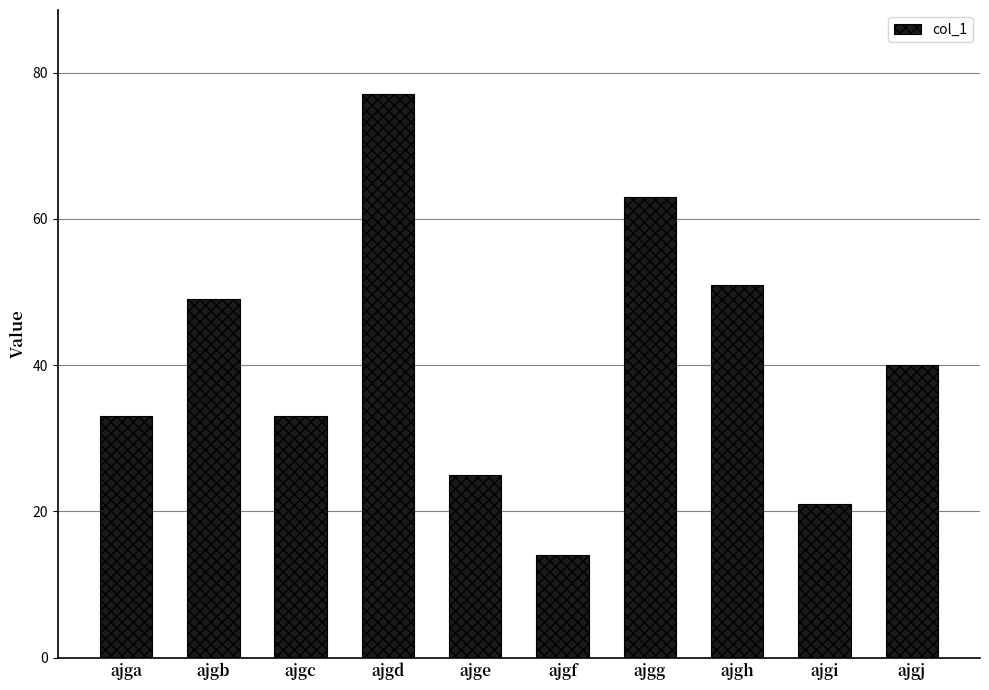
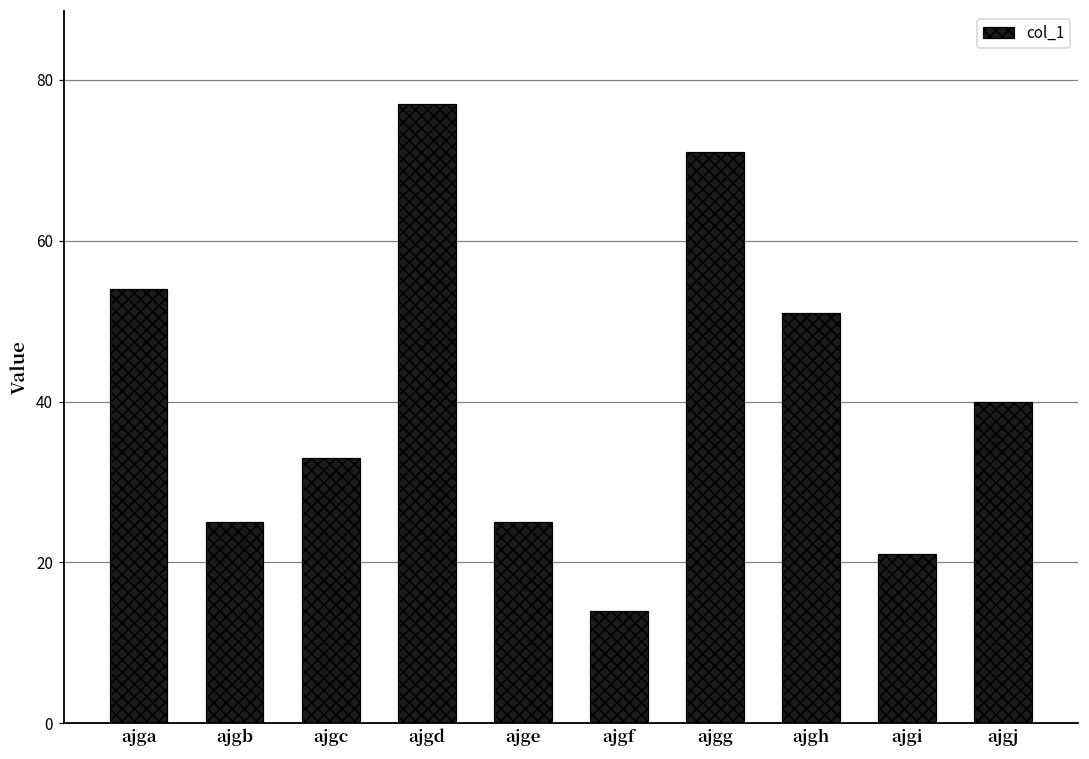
ajga: 33 -> 54
ajgb: 49 -> 25
ajgg: 63 -> 71
